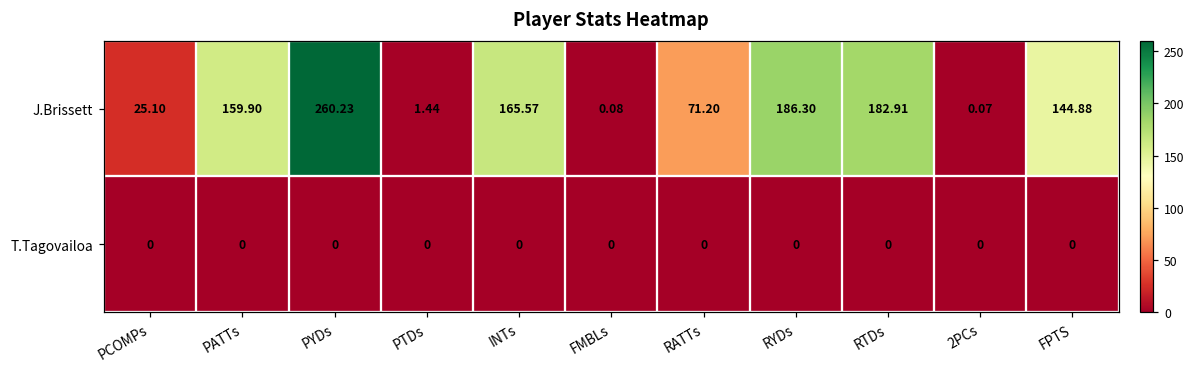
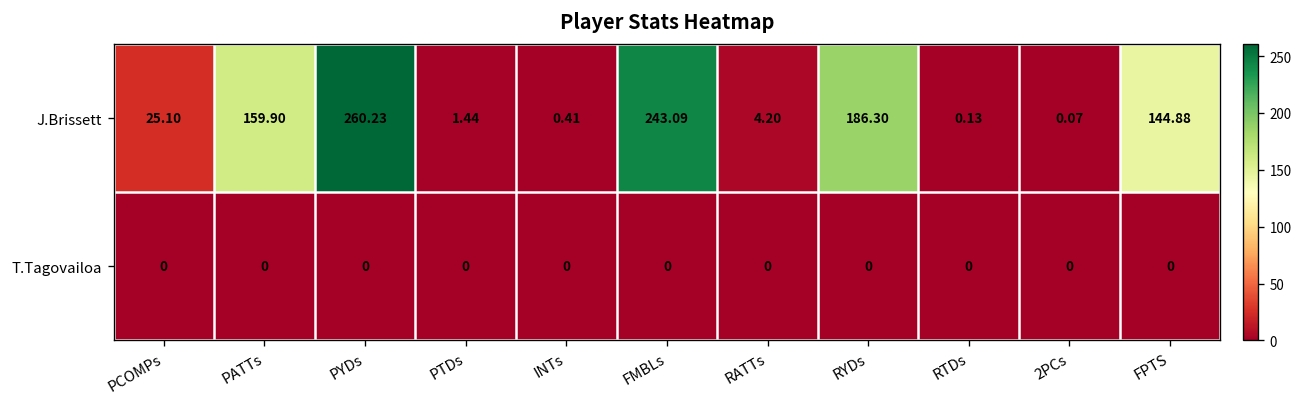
J.Brissett, INTs: 165.57 -> 0.41
J.Brissett, FMBLs: 0.08 -> 243.09
J.Brissett, RATTs: 71.20 -> 4.20
J.Brissett, RTDs: 182.91 -> 0.13
